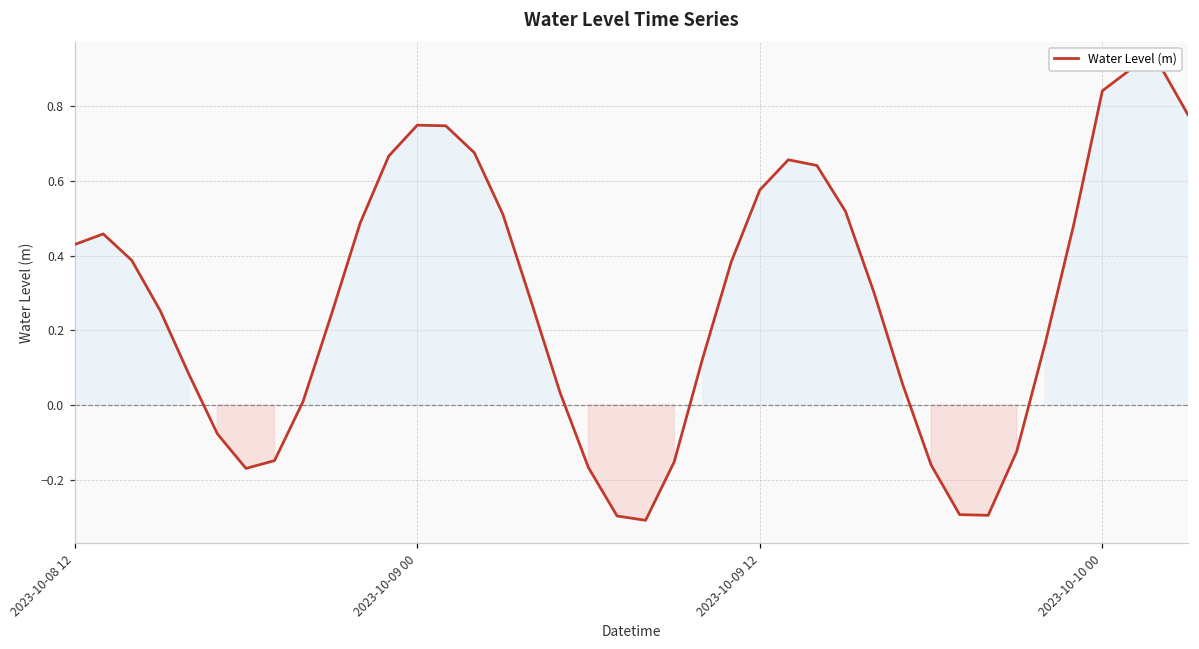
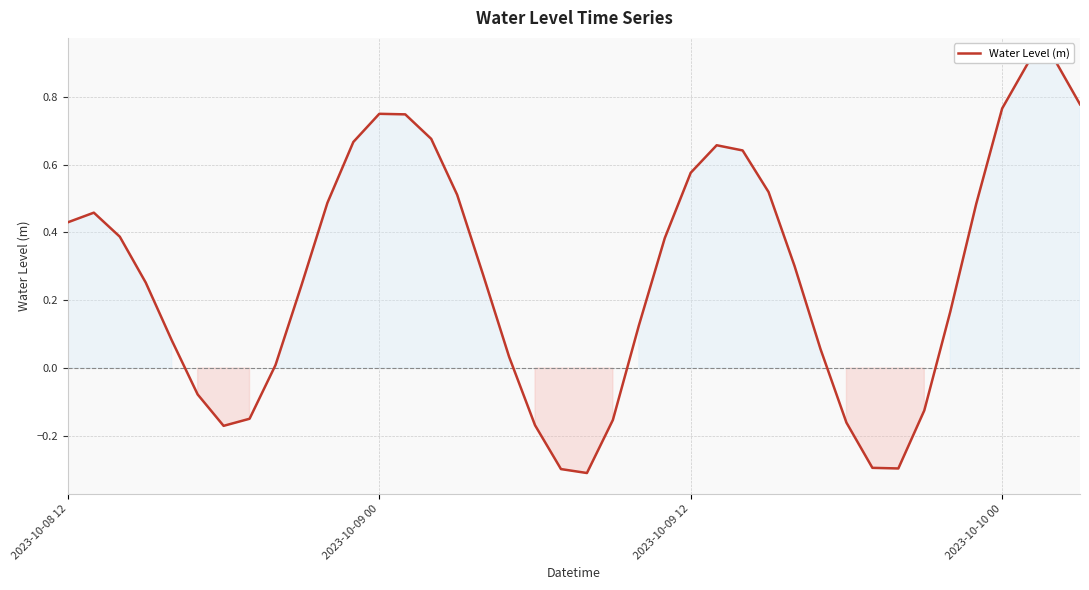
2023-10-10 00: 0.84 -> 0.77
